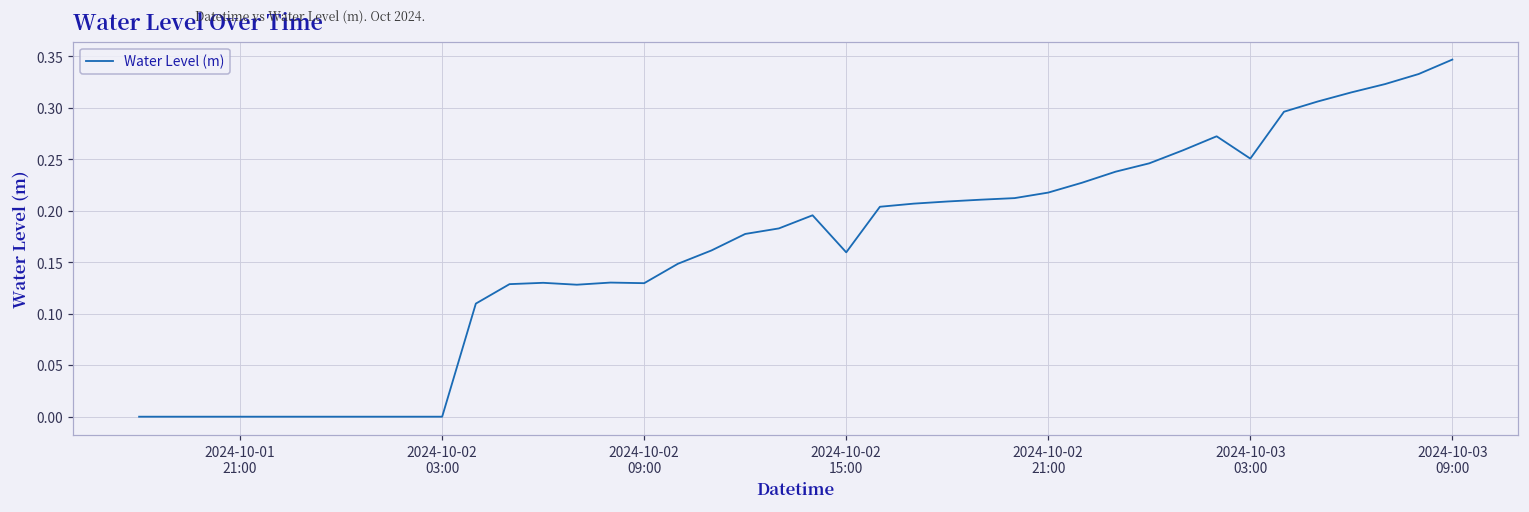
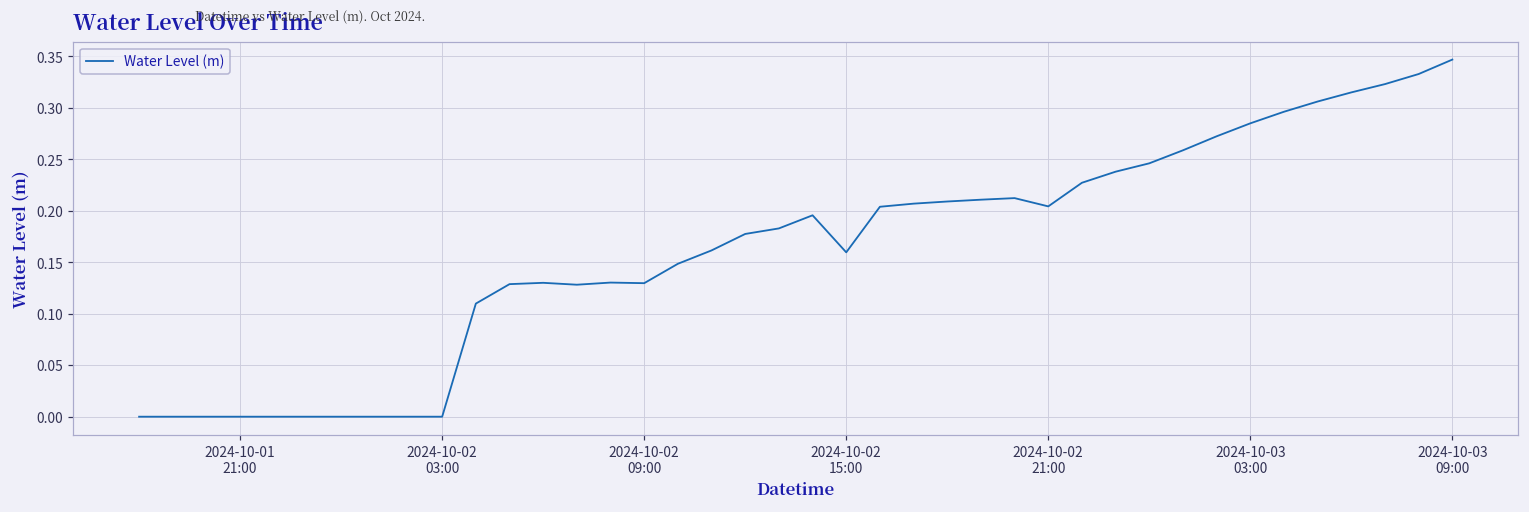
2024-10-02 21:00: 0.22 -> 0.20
2024-10-03 03:00: 0.25 -> 0.29
